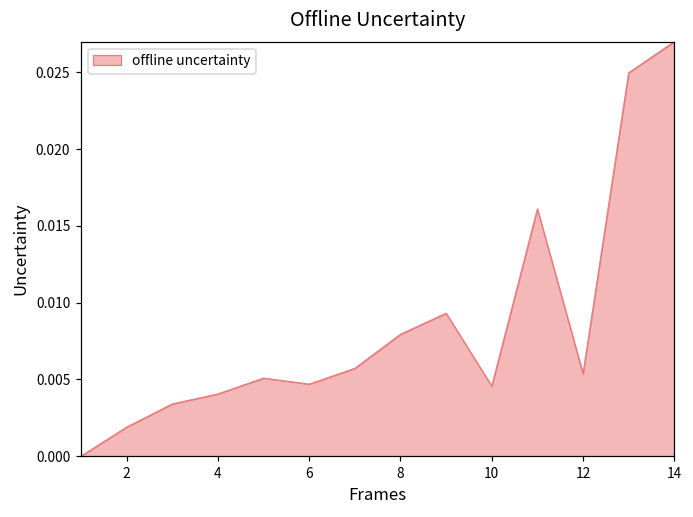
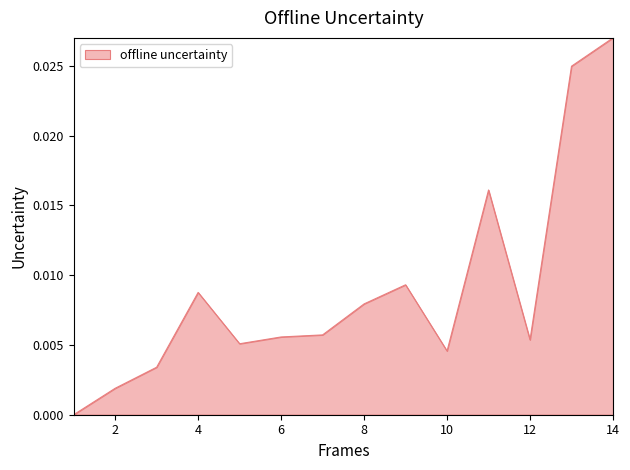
4: 0.0041 -> 0.0088
6: 0.0047 -> 0.0056
